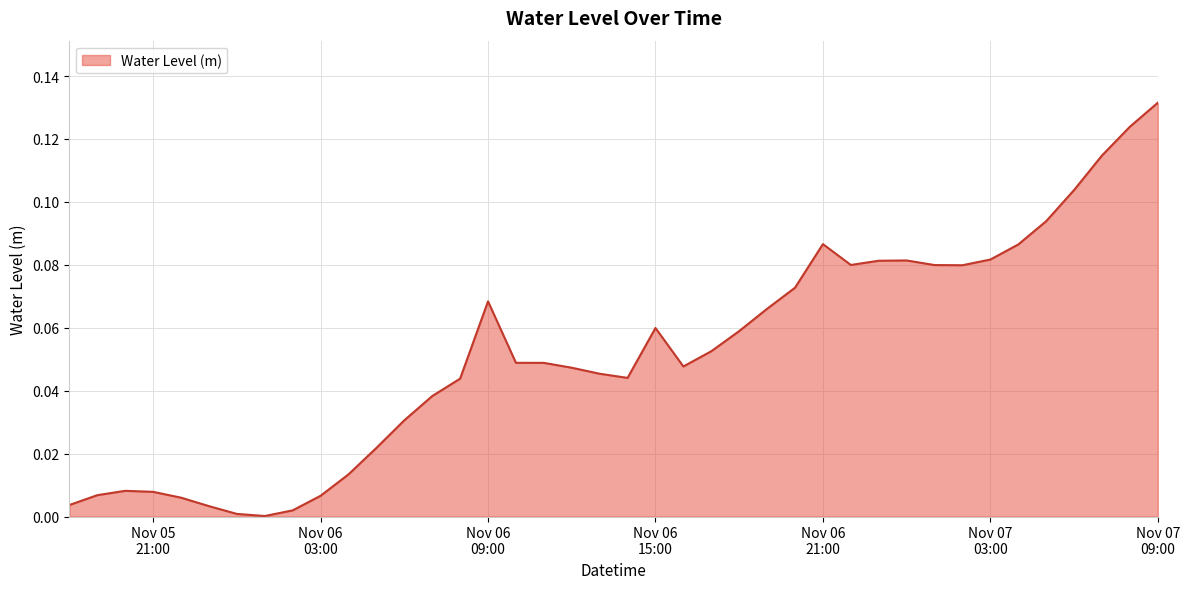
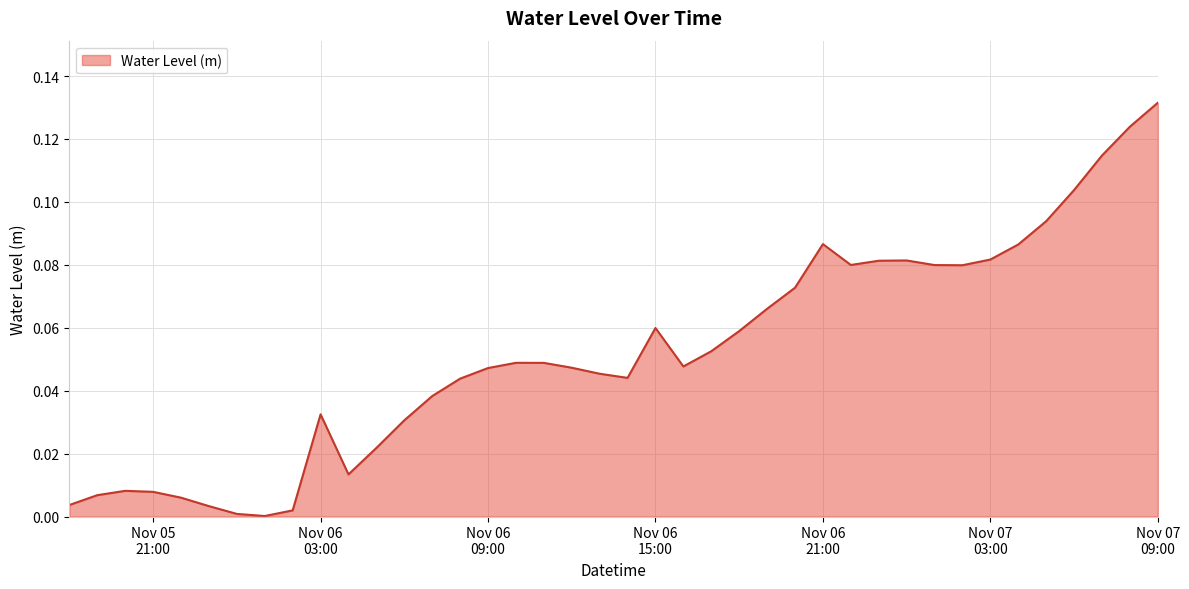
Nov 06 03:00: 0.007 -> 0.032
Nov 06 09:00: 0.068 -> 0.047
